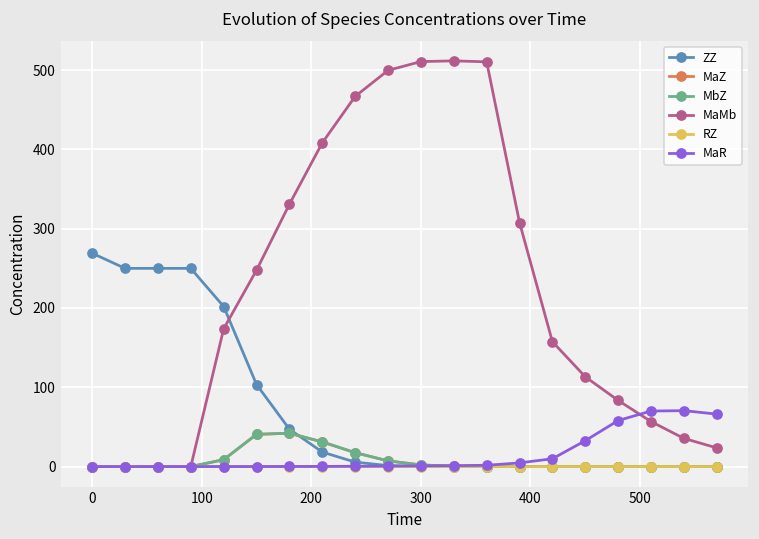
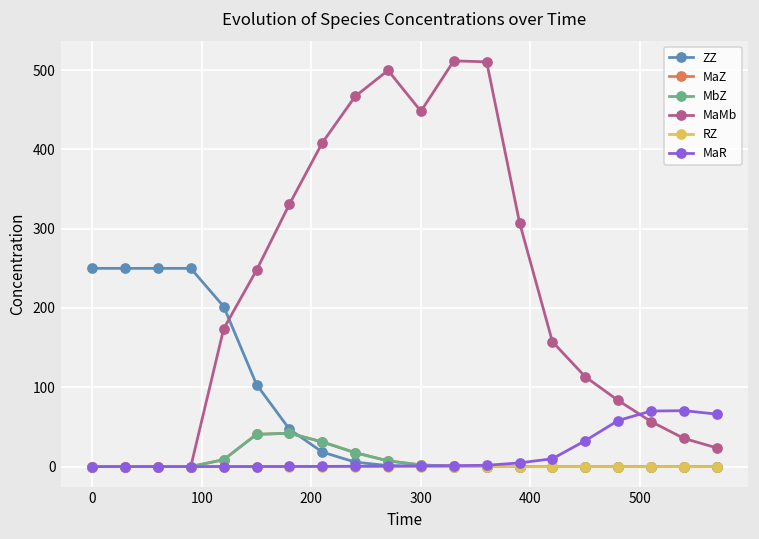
ZZ, 0: 270 -> 250
MaMb, 300: 510 -> 450
